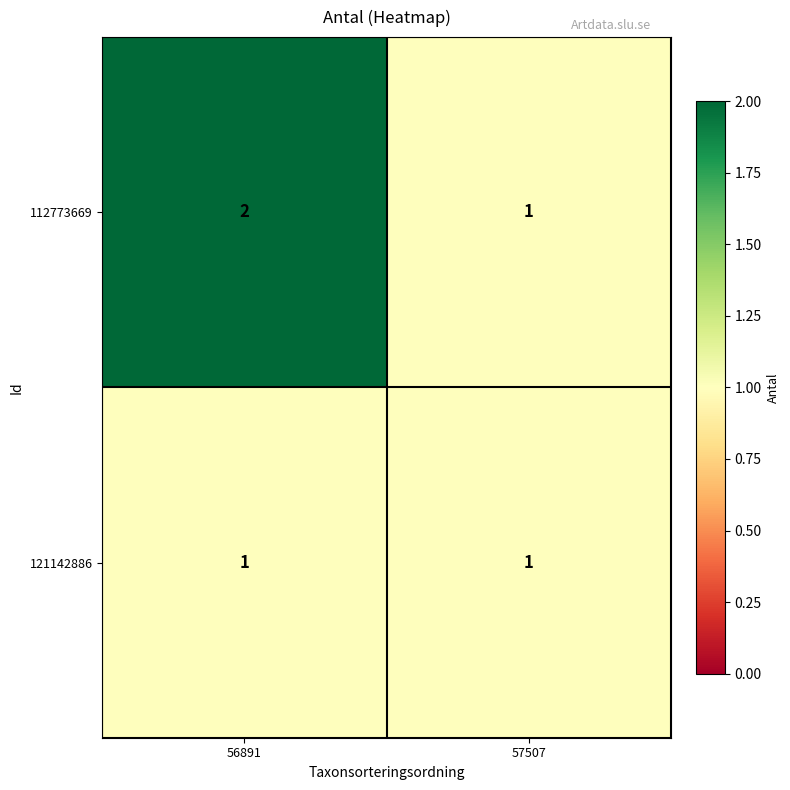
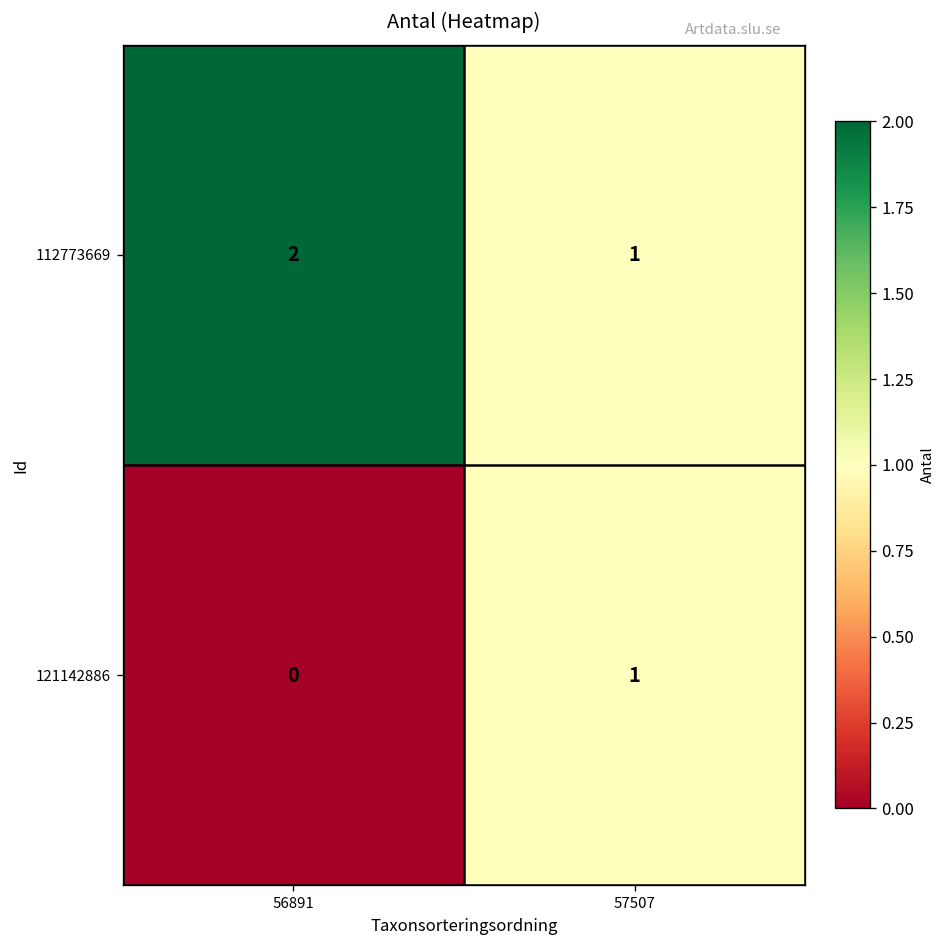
121142886, 56891: 1 -> 0
